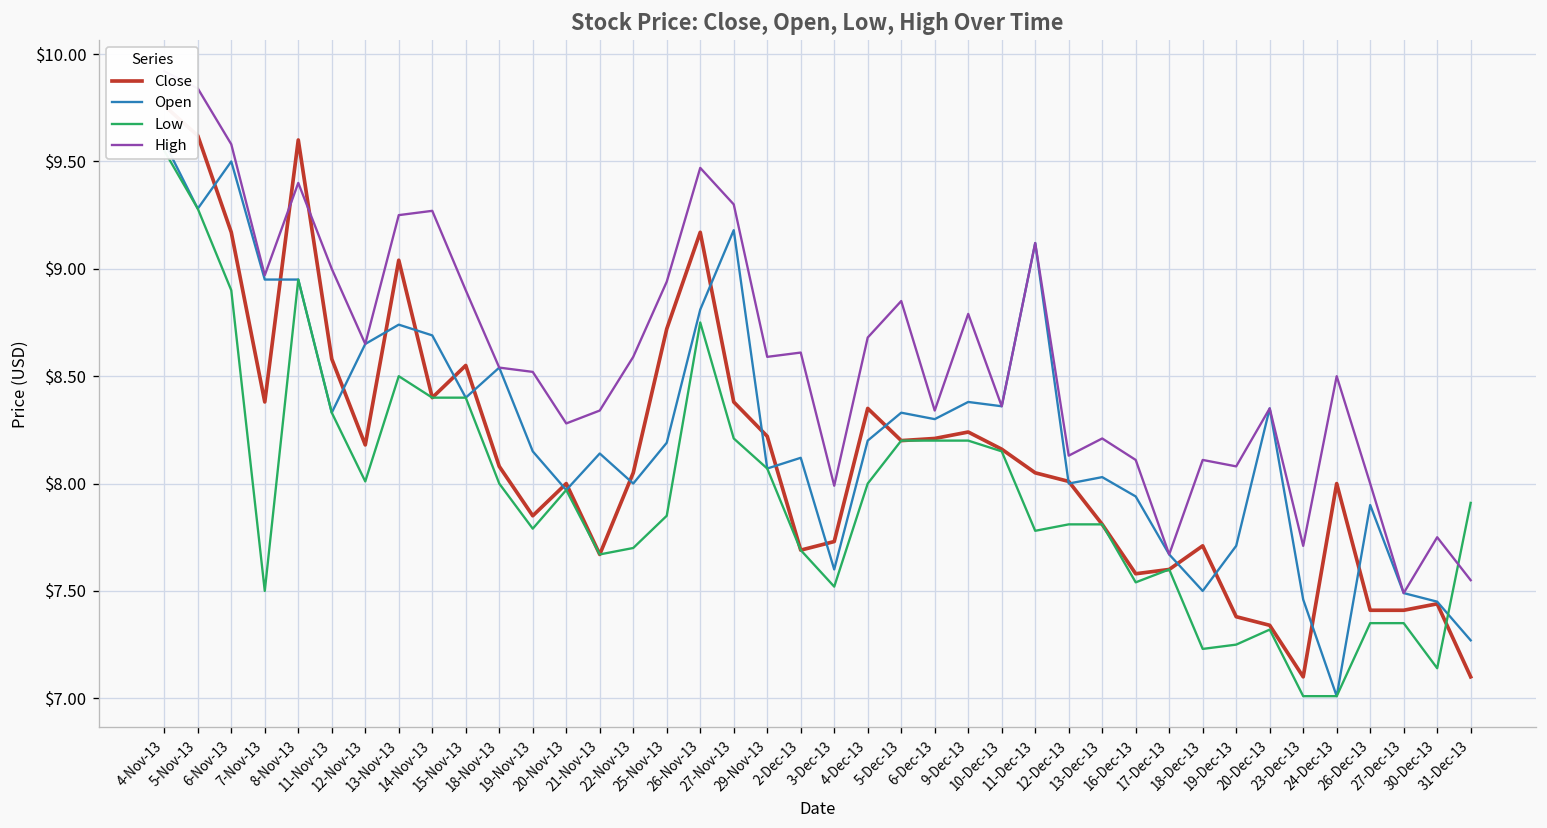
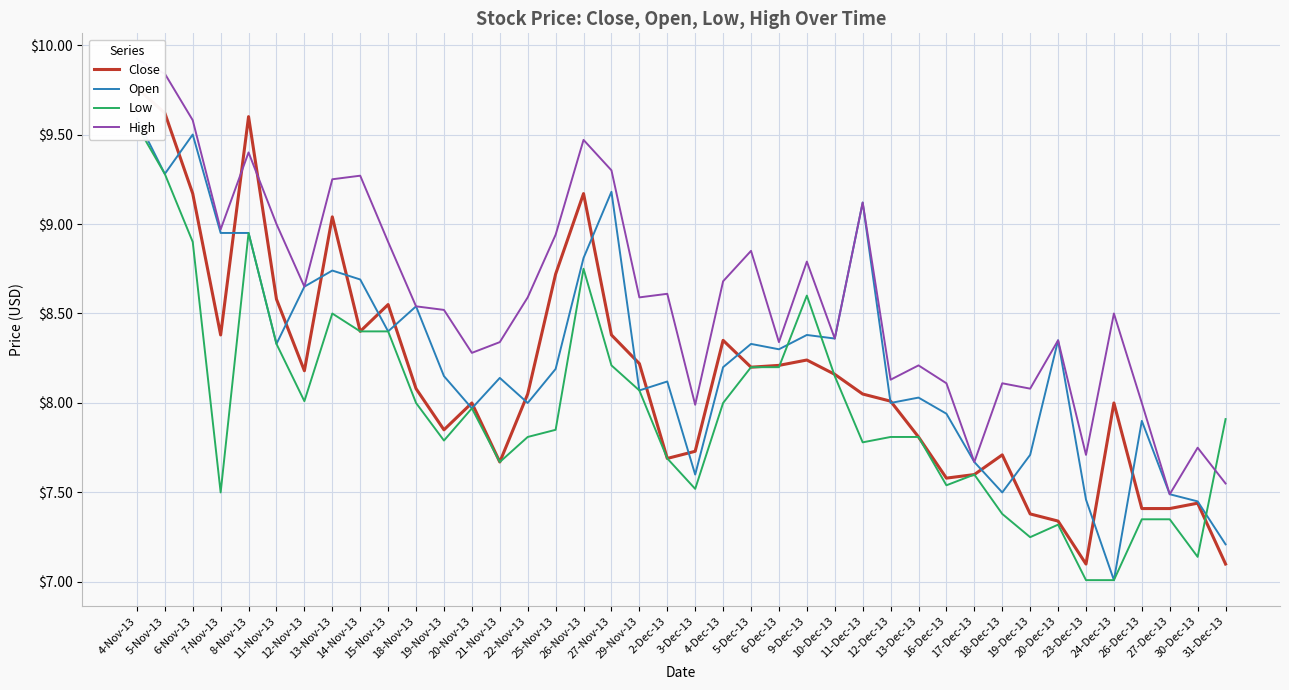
Low, 22-Nov-13: $7.70 -> $7.81
Low, 9-Dec-13: $8.2 -> $8.6
Low, 18-Dec-13: $7.23 -> $7.38
Open, 31-Dec-13: $7.27 -> $7.21
